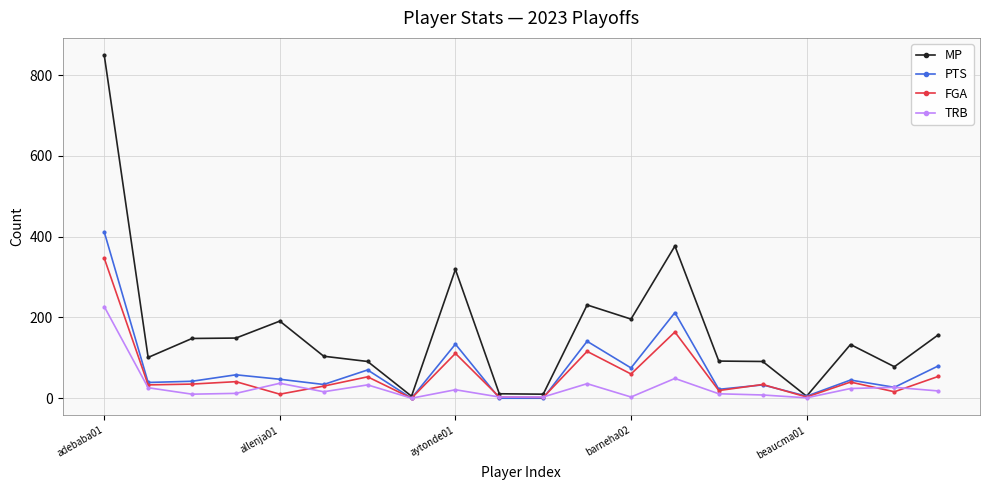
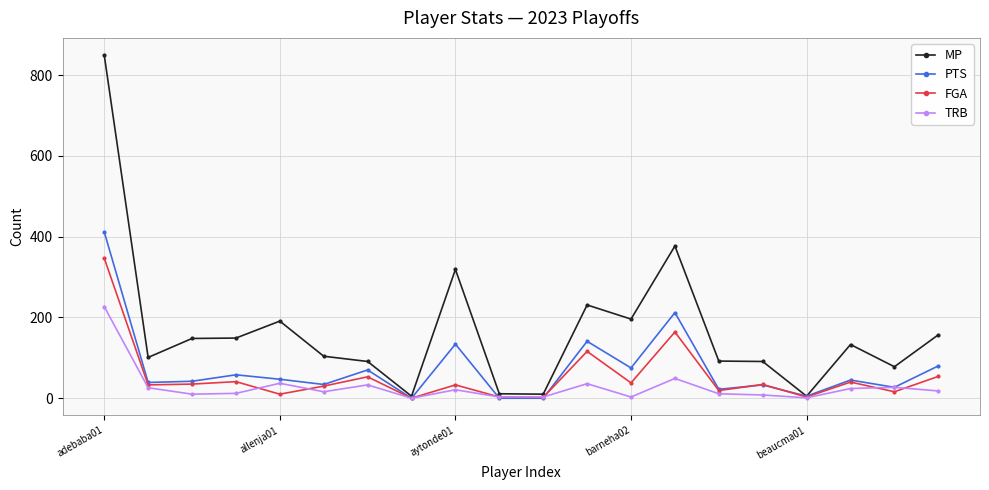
FGA, aytonde01: 110 -> 30
FGA, barneha02: 60 -> 40
